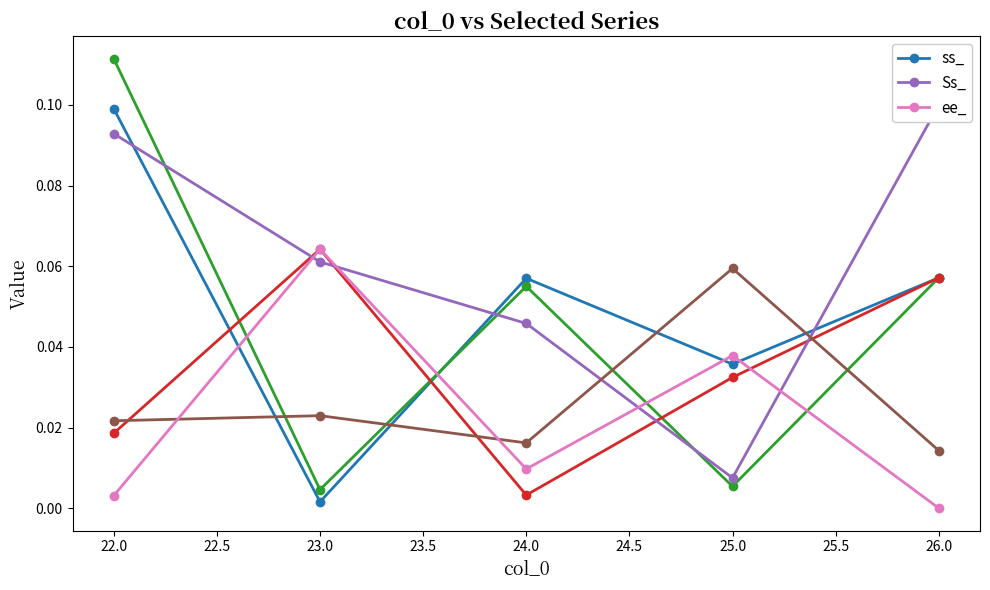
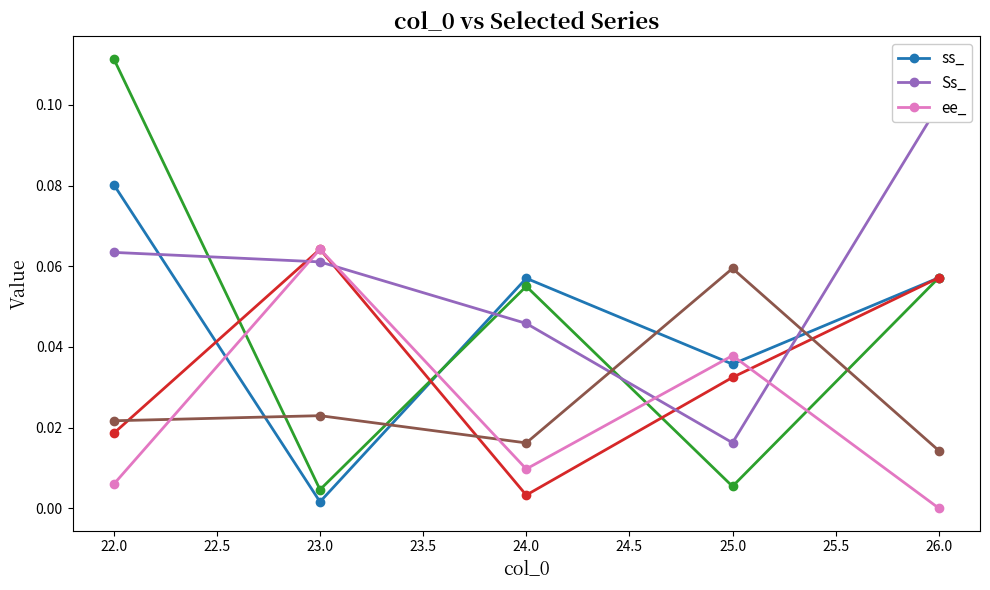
ss_, 22.0: 0.099 -> 0.080
Ss_, 22.0: 0.093 -> 0.063
ee_, 22.0: 0.003 -> 0.006
Ss_, 25.0: 0.007 -> 0.016
